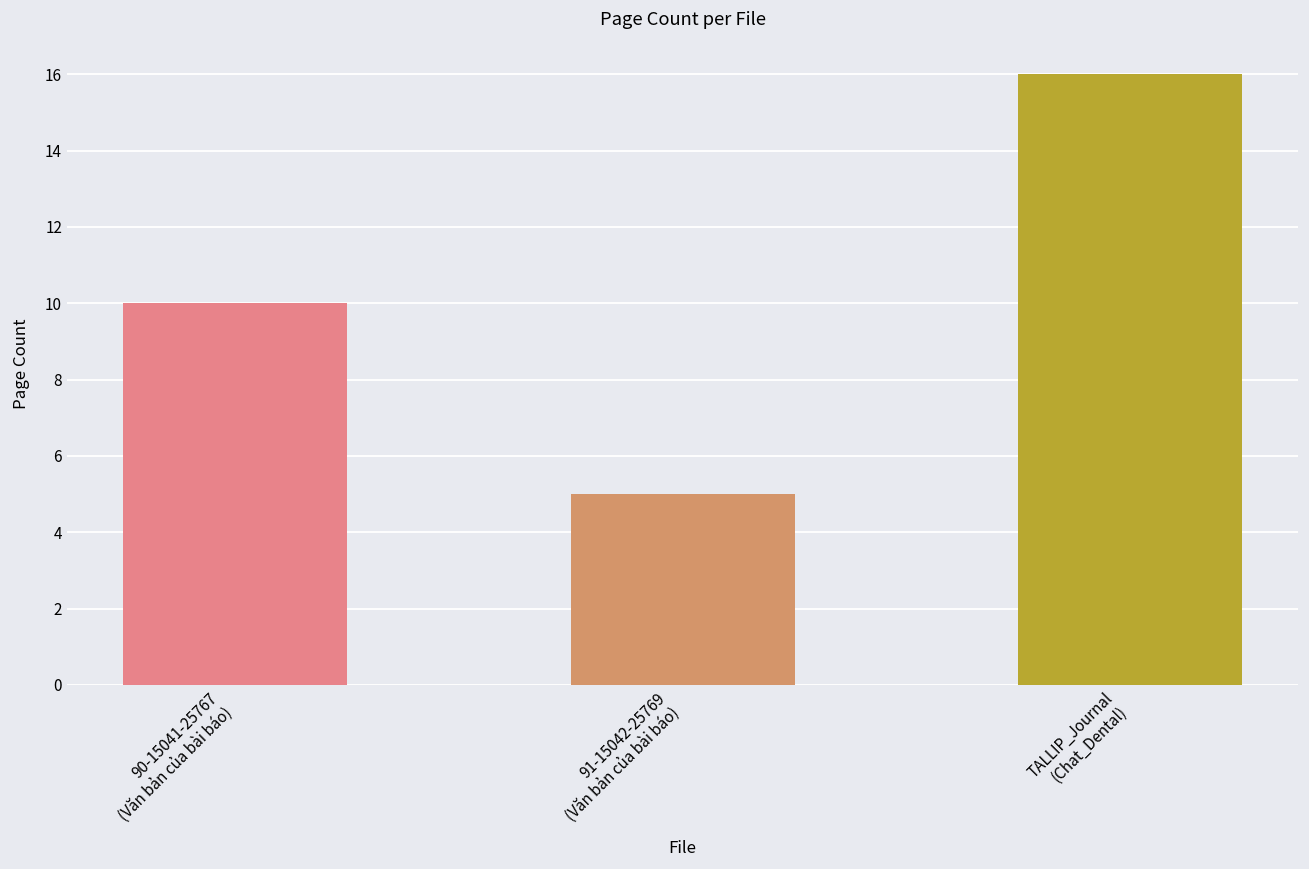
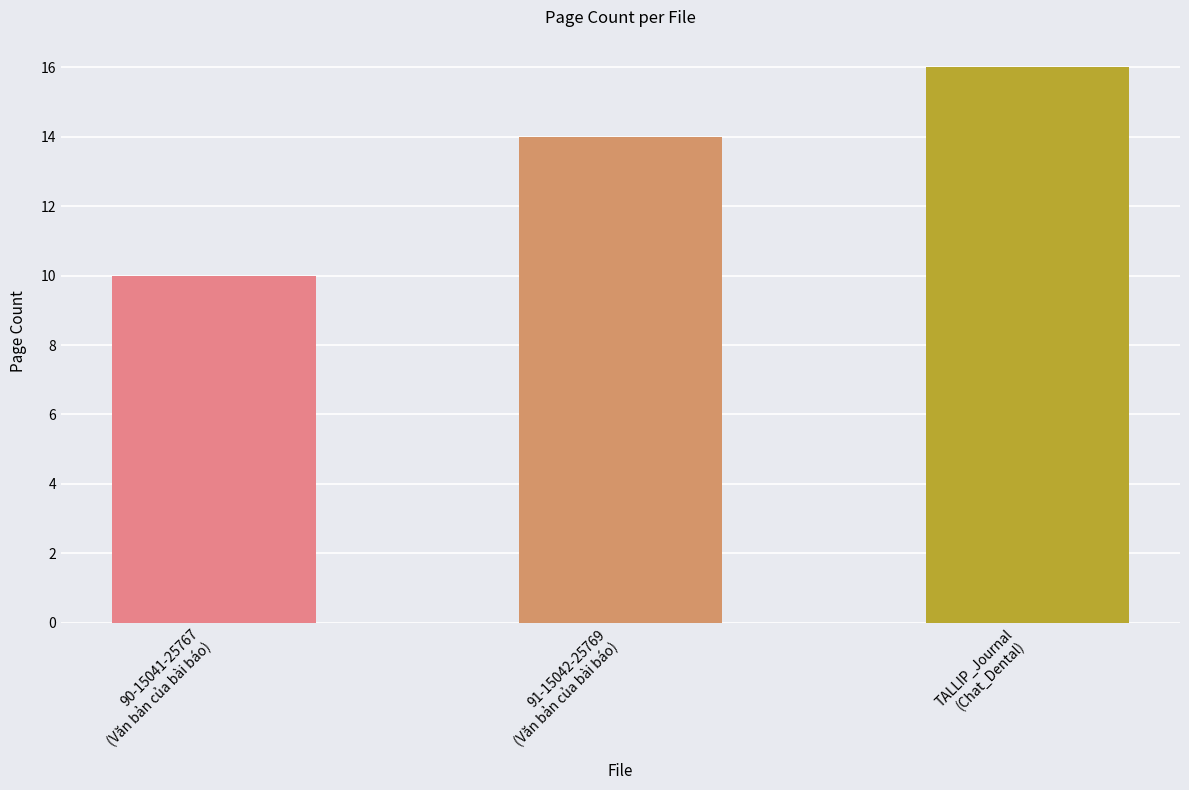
91-15042-25769 (Văn bản của bài báo): 5 -> 14
